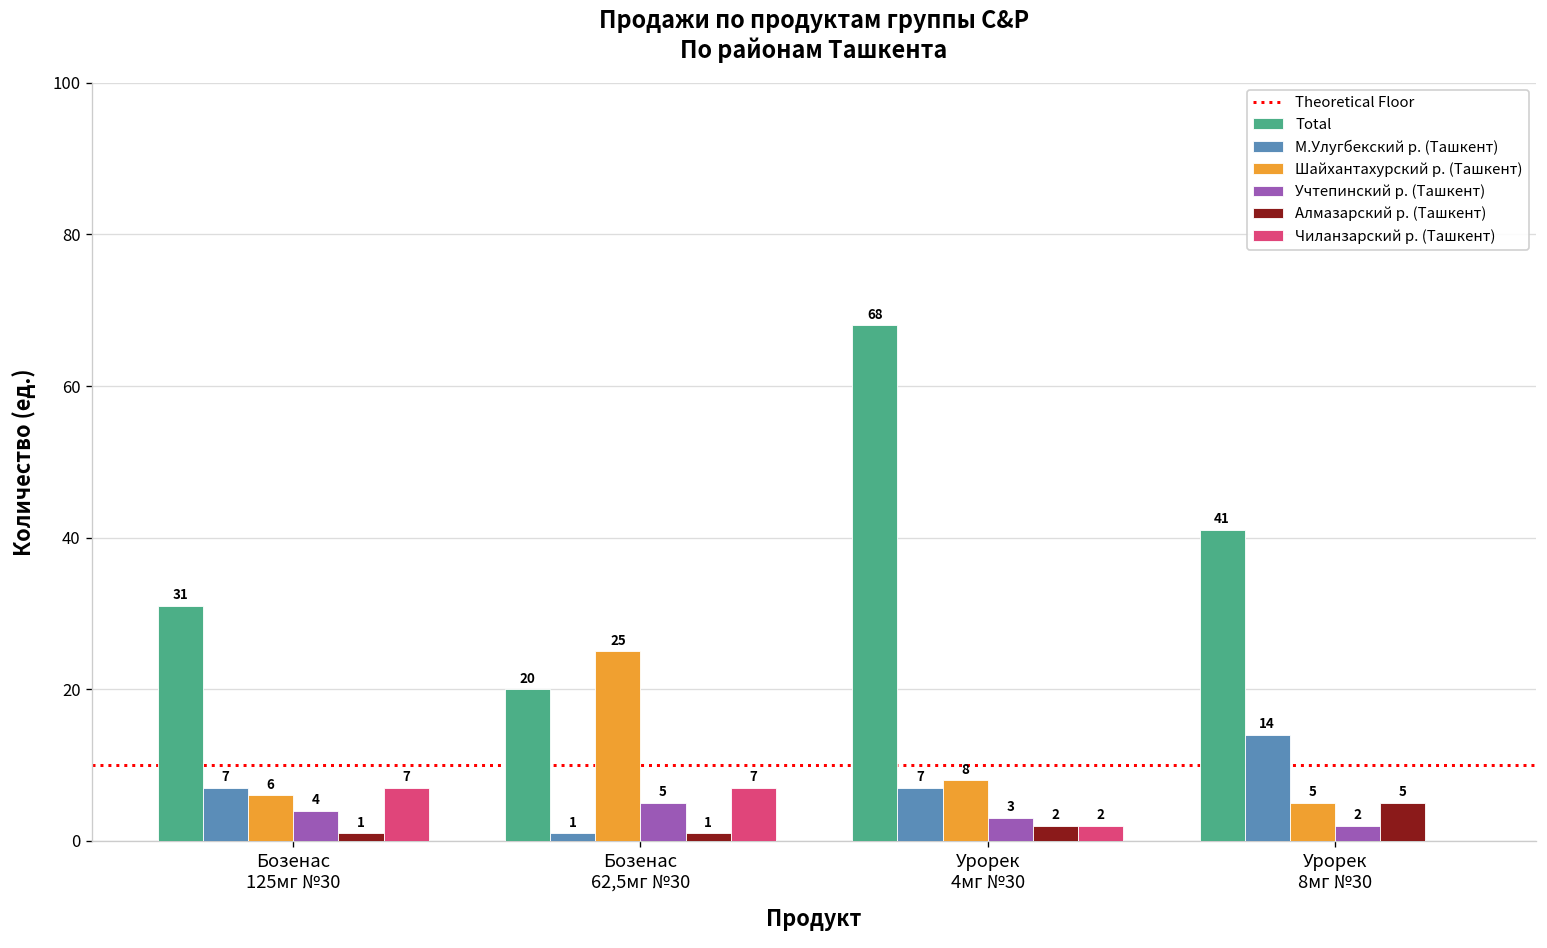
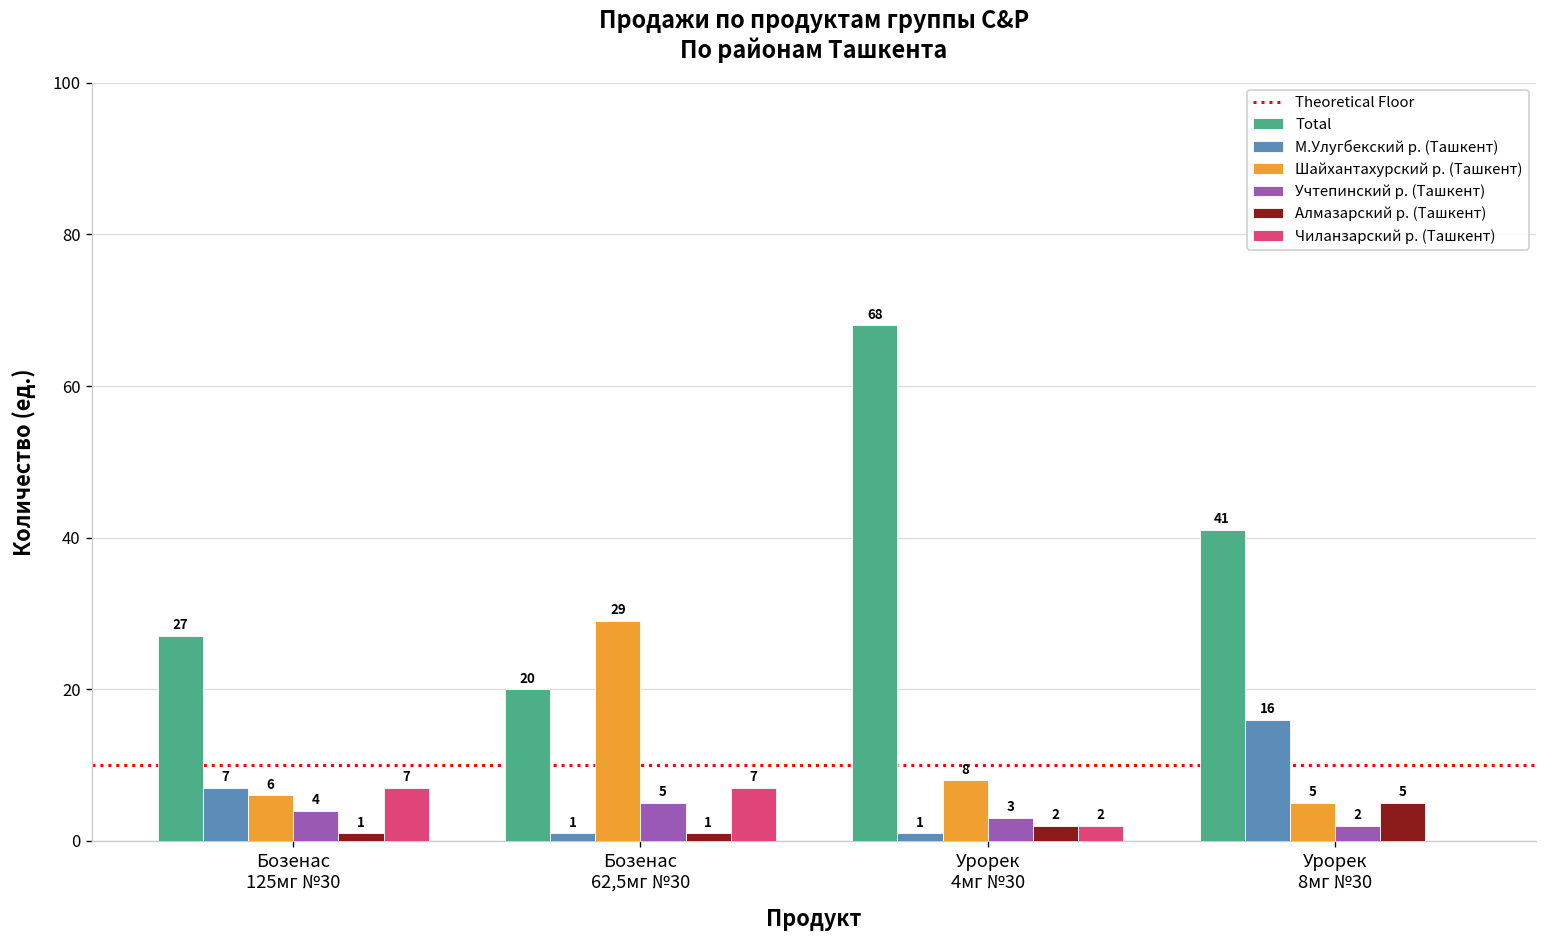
Total, Бозенас 125мг №30: 31 -> 27
Шайхантахурский р. (Ташкент), Бозенас 62,5мг №30: 25 -> 29
М.Улугбекский р. (Ташкент), Урорек 4мг №30: 7 -> 1
М.Улугбекский р. (Ташкент), Урорек 8мг №30: 14 -> 16
